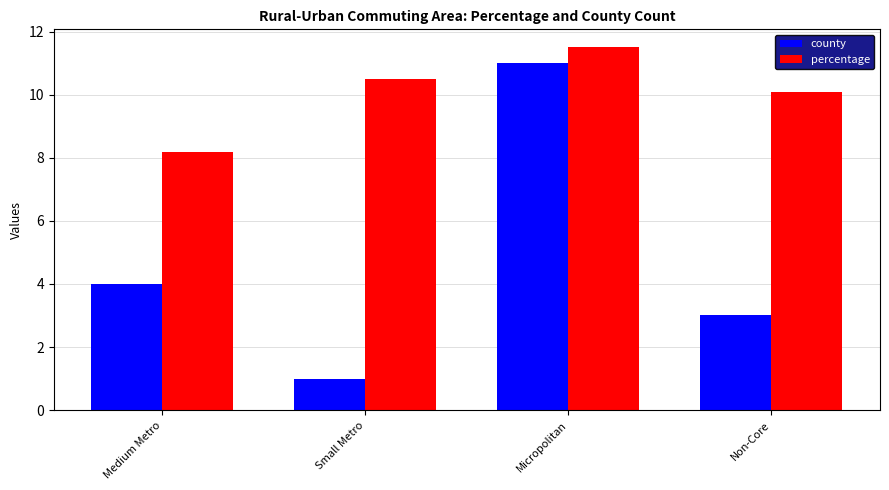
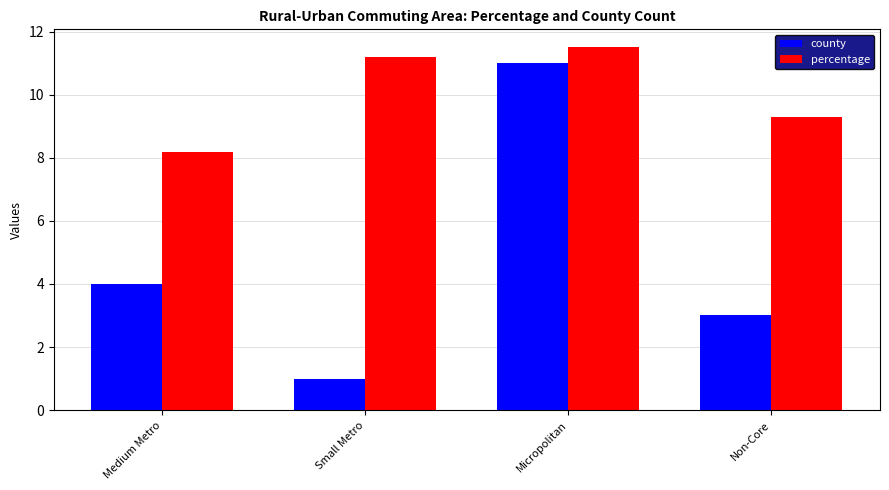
percentage, Small Metro: 10.5 -> 11.2
percentage, Non-Core: 10.1 -> 9.3
